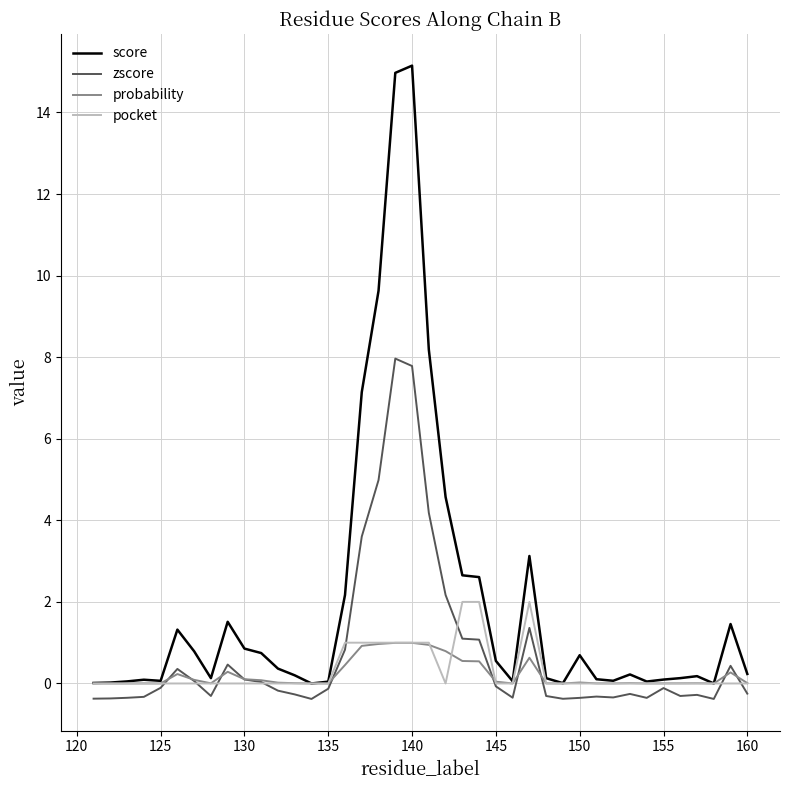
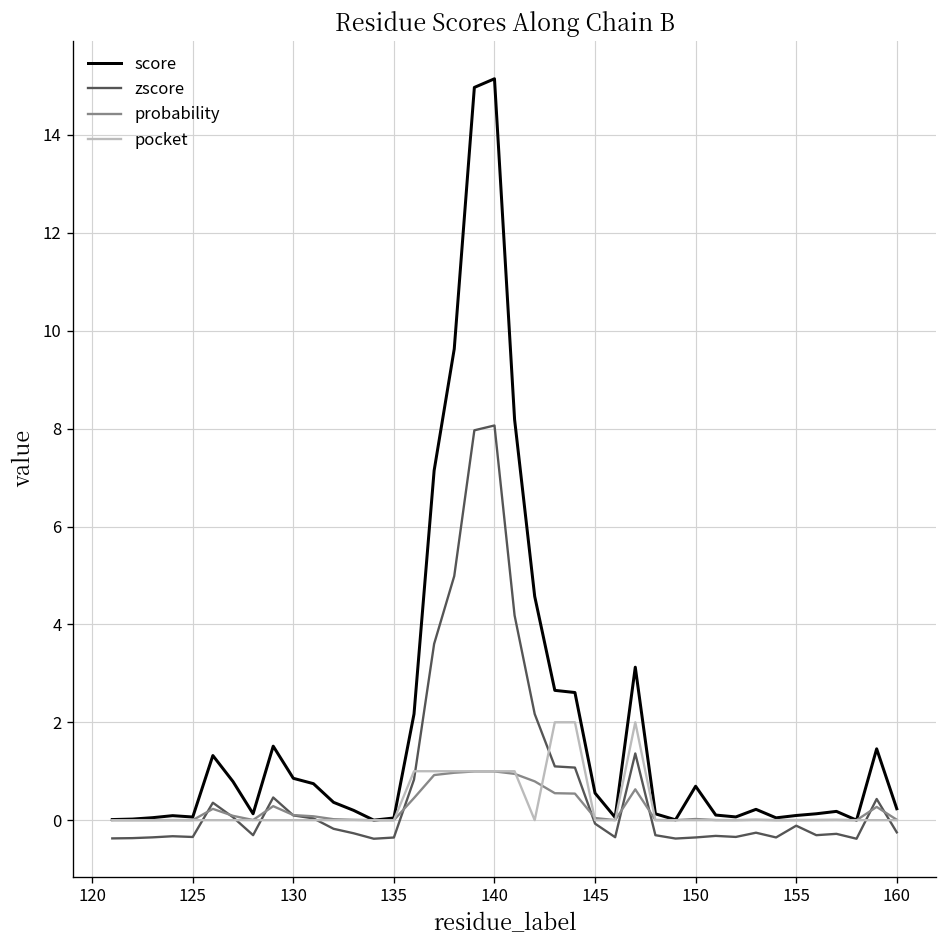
zscore, 125: -0.1 -> -0.3
zscore, 135: -0.1 -> -0.4
zscore, 140: 7.8 -> 8.1
